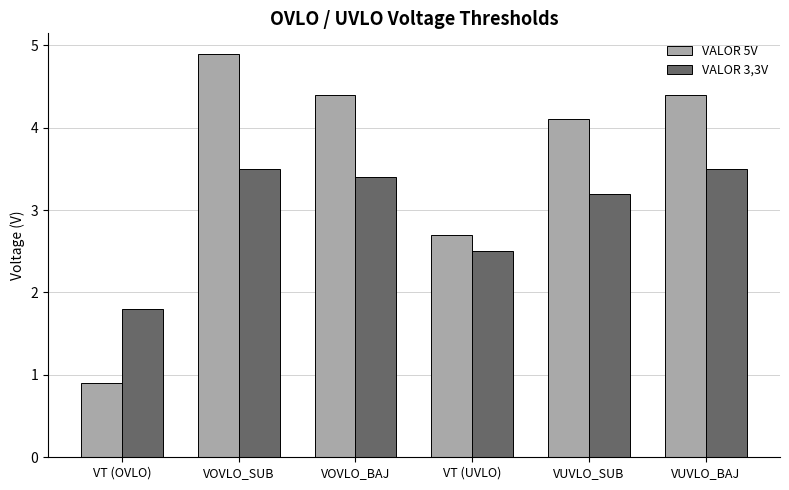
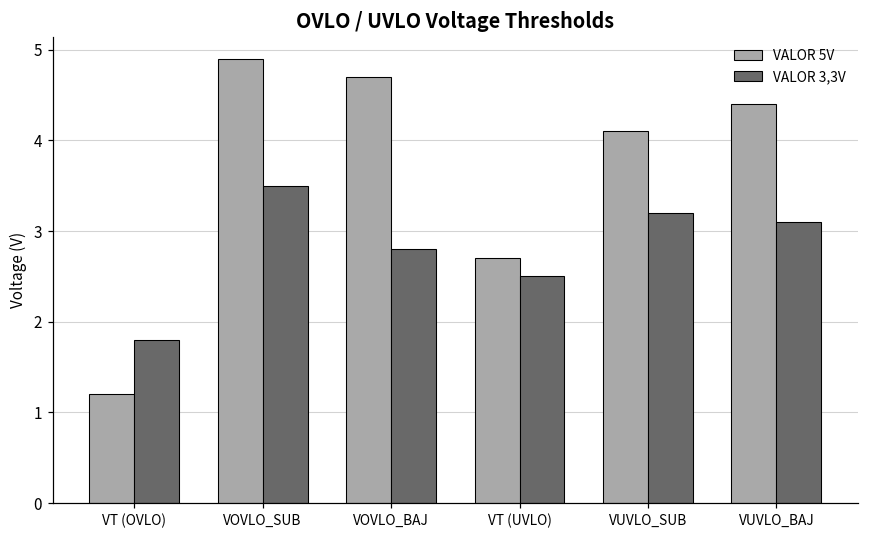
VALOR 5V, VT (OVLO): 0.9 -> 1.2
VALOR 5V, VOVLO_BAJ: 4.4 -> 4.7
VALOR 3,3V, VOVLO_BAJ: 3.4 -> 2.8
VALOR 3,3V, VUVLO_BAJ: 3.5 -> 3.1
